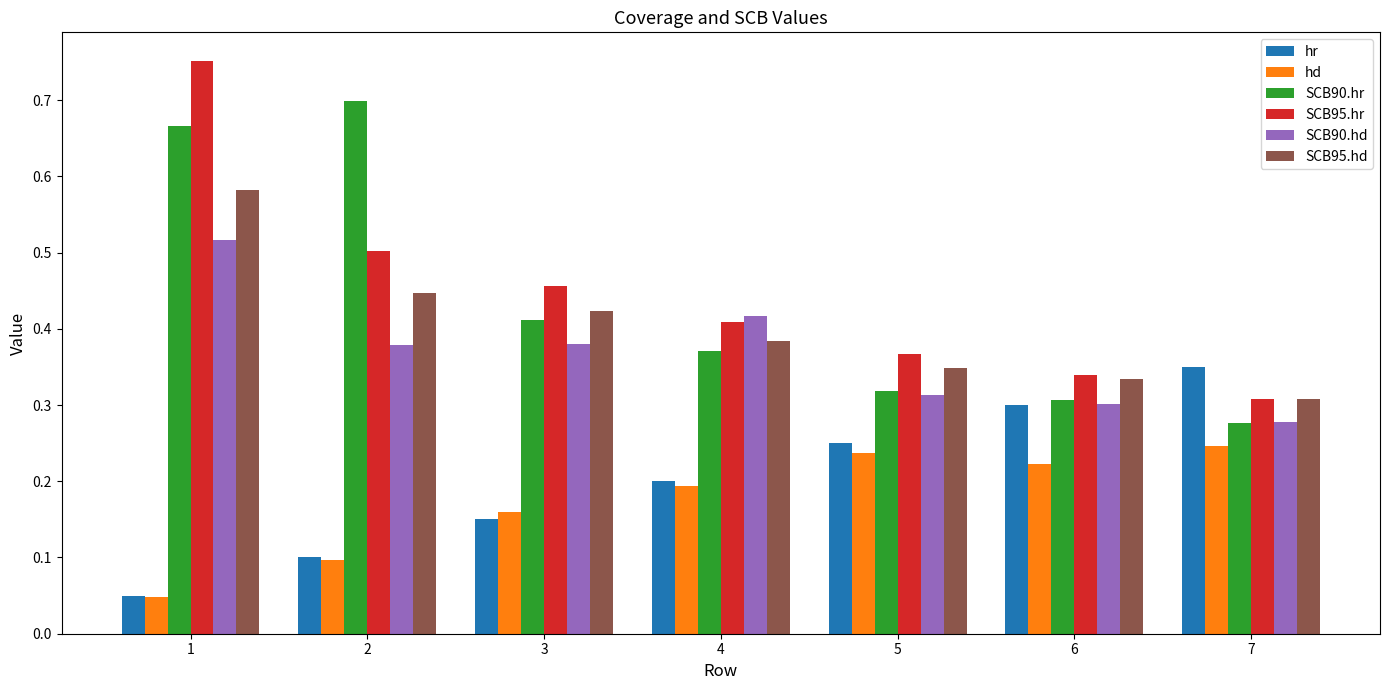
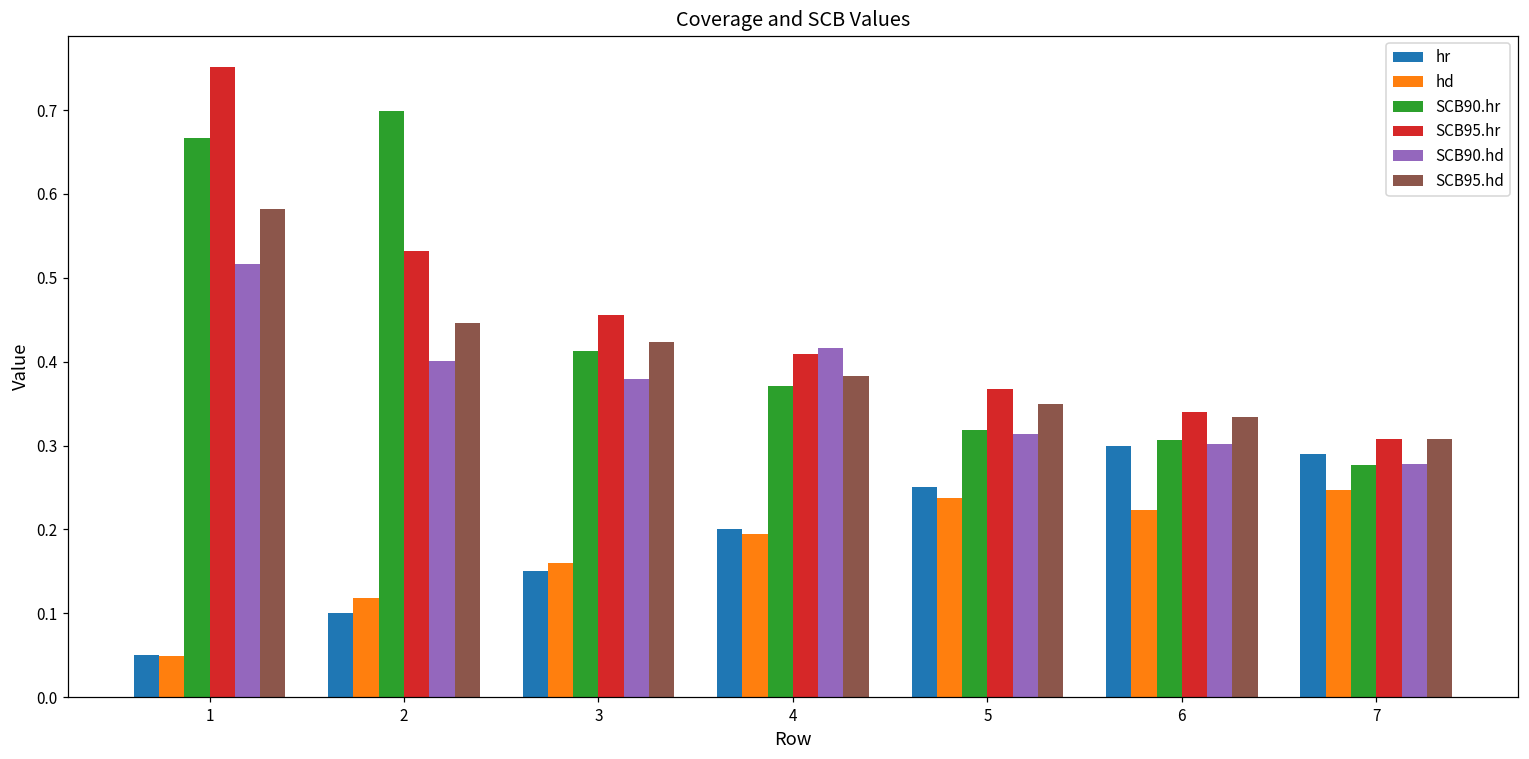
hd, 2: 0.10 -> 0.12
SCB95.hr, 2: 0.50 -> 0.53
SCB90.hd, 2: 0.38 -> 0.40
hr, 7: 0.35 -> 0.29
